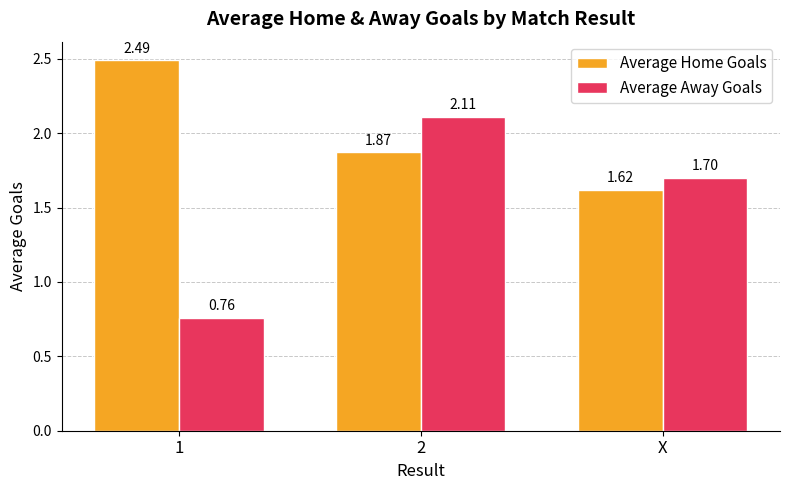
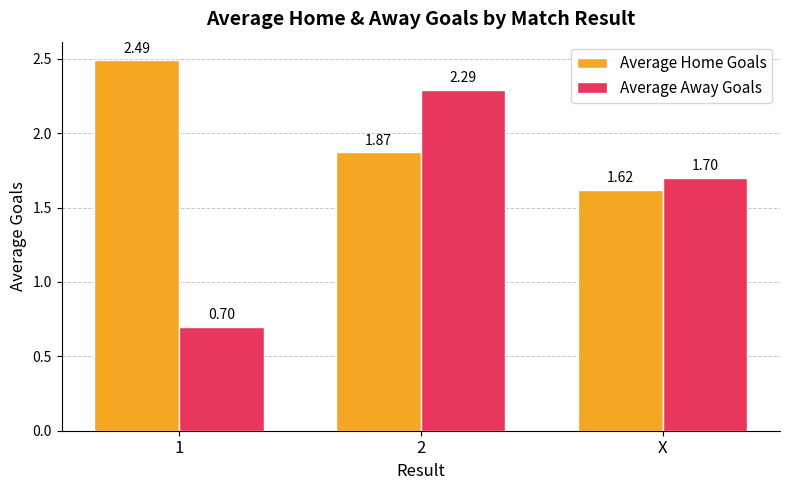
Average Away Goals, 1: 0.76 -> 0.70
Average Away Goals, 2: 2.11 -> 2.29
